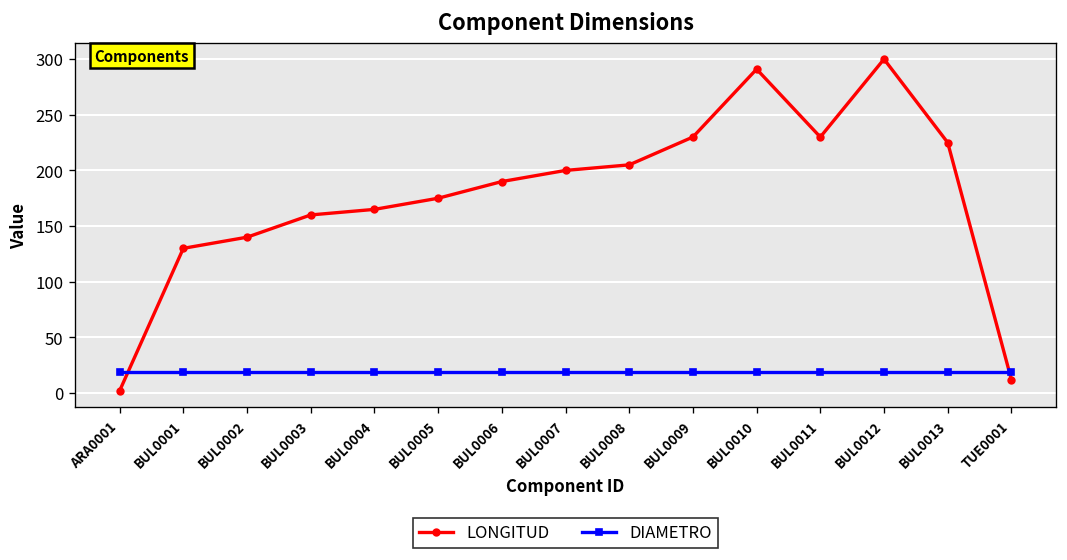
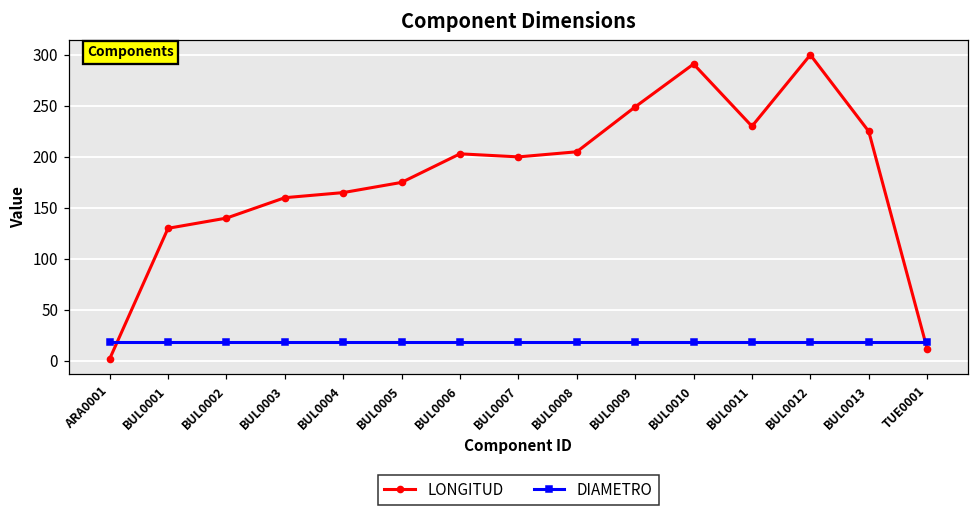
LONGITUD, BUL0006: 190 -> 200
LONGITUD, BUL0009: 230 -> 250
